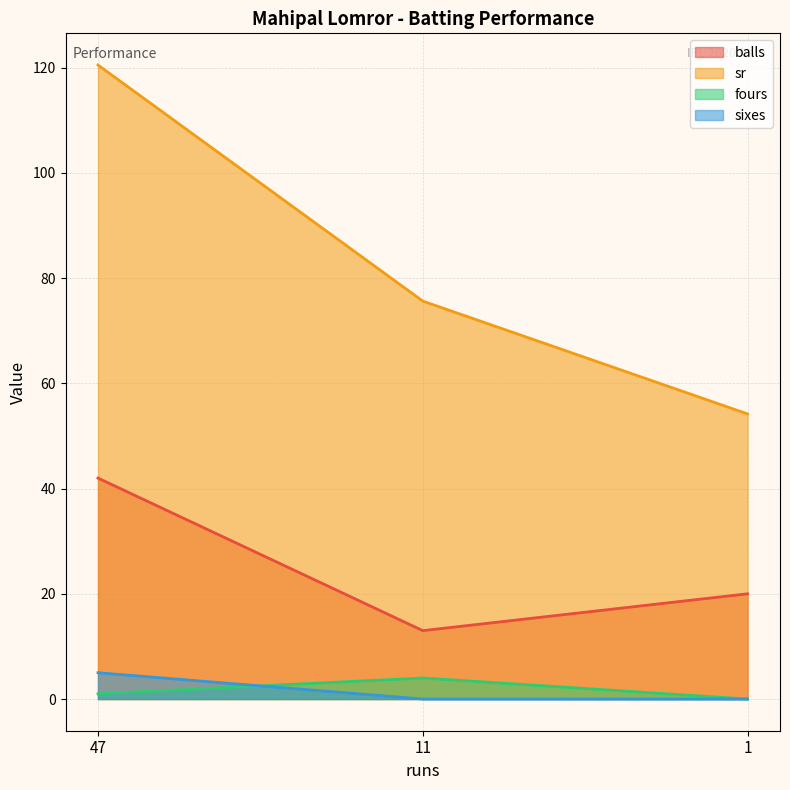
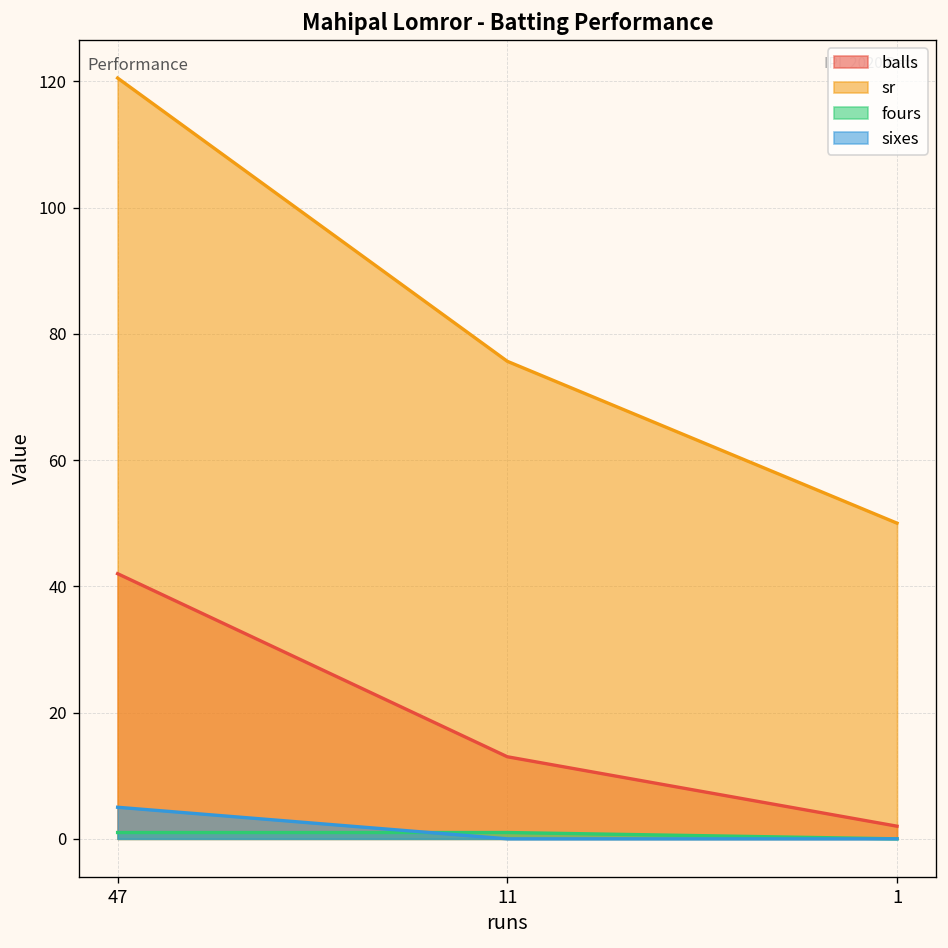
fours, 11: 4 -> 1
balls, 1: 20 -> 2
sr, 1: 54 -> 50
